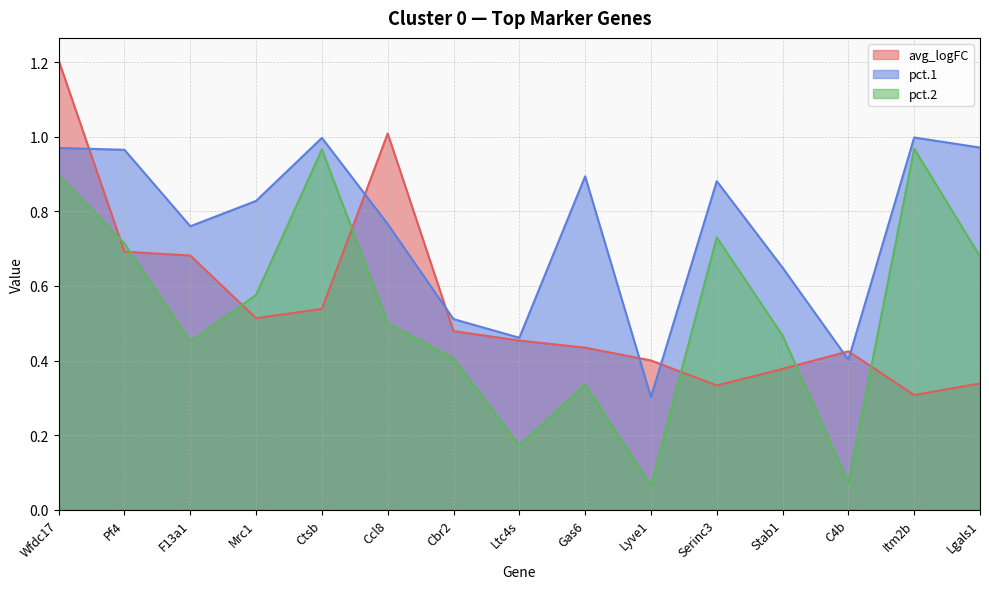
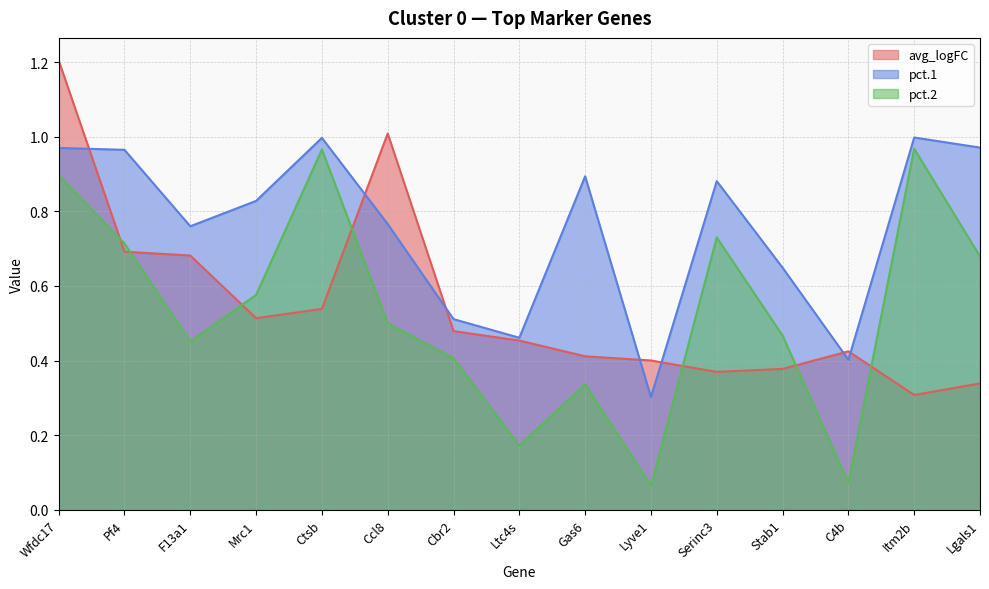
avg_logFC, Gas6: 0.43 -> 0.41
avg_logFC, Serinc3: 0.33 -> 0.37
